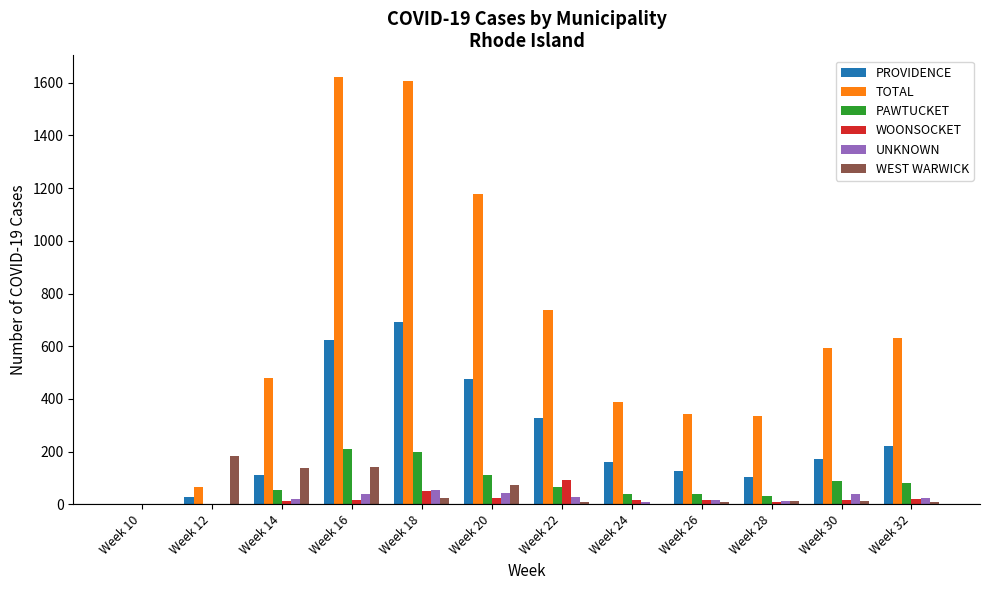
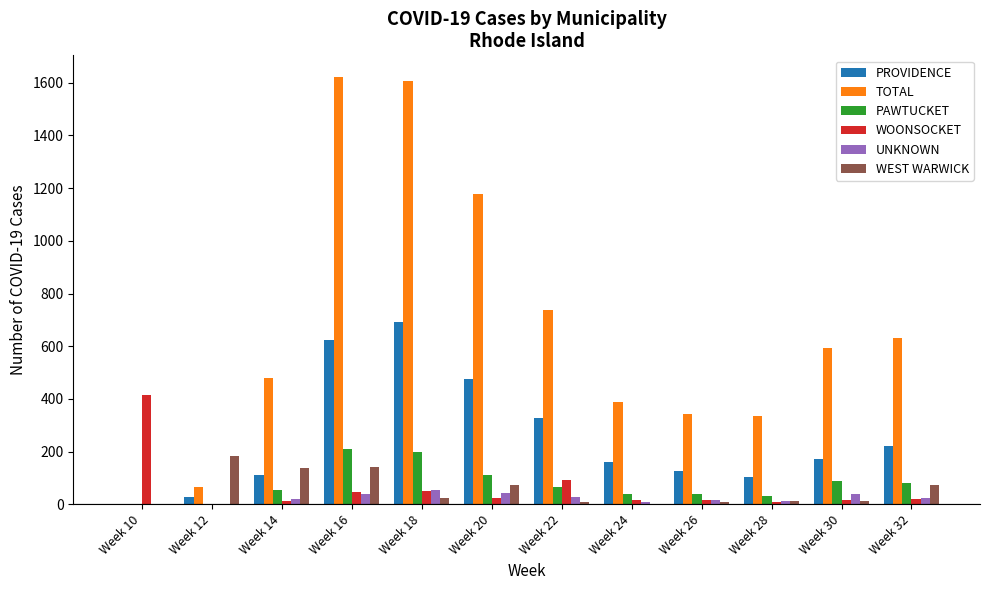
WOONSOCKET, Week 10: 0 -> 410
WOONSOCKET, Week 16: 20 -> 50
WEST WARWICK, Week 32: 10 -> 80
